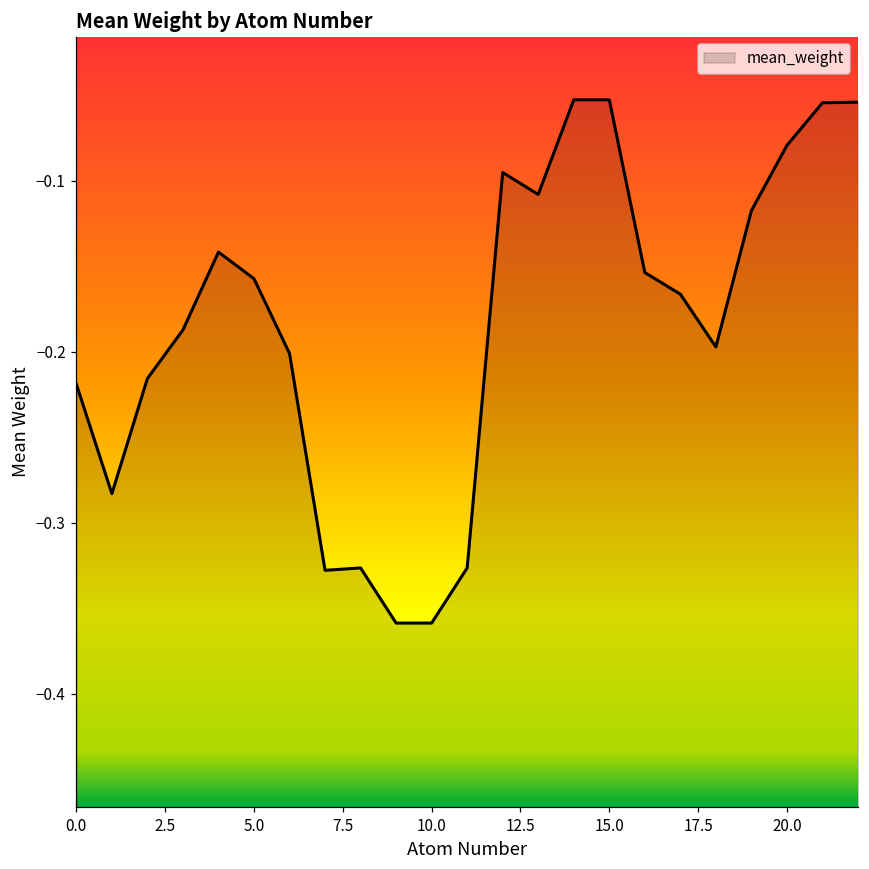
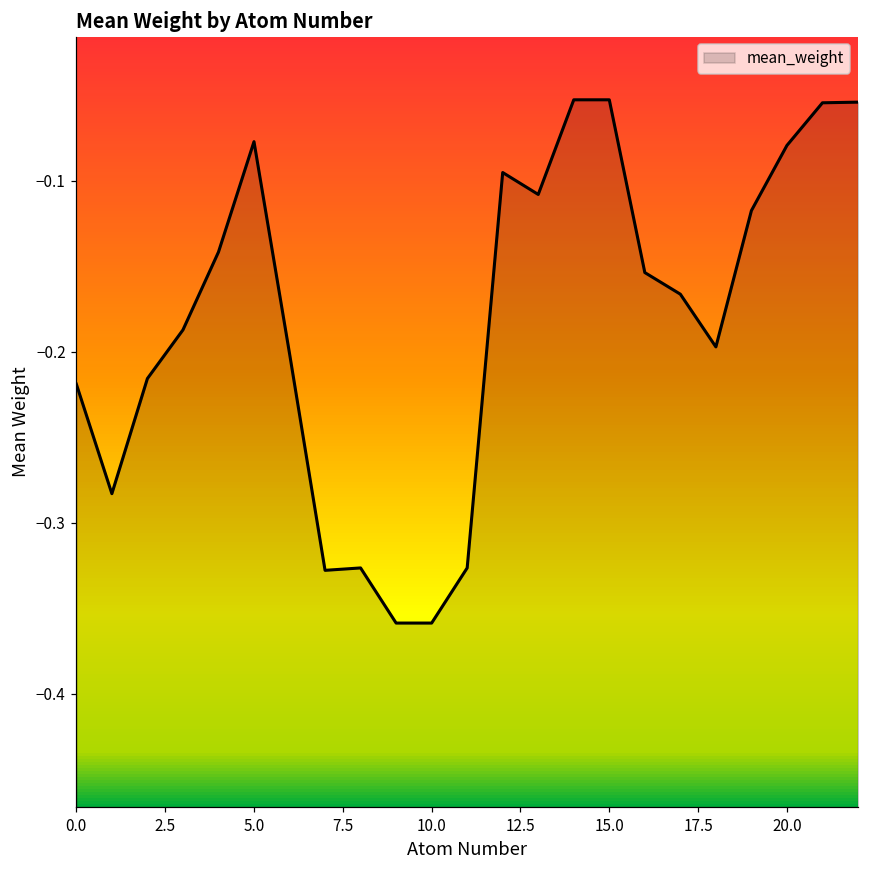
5.0: -0.157 -> -0.077
